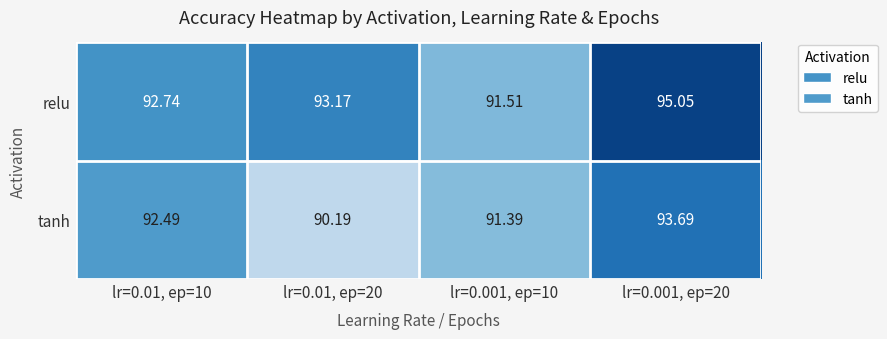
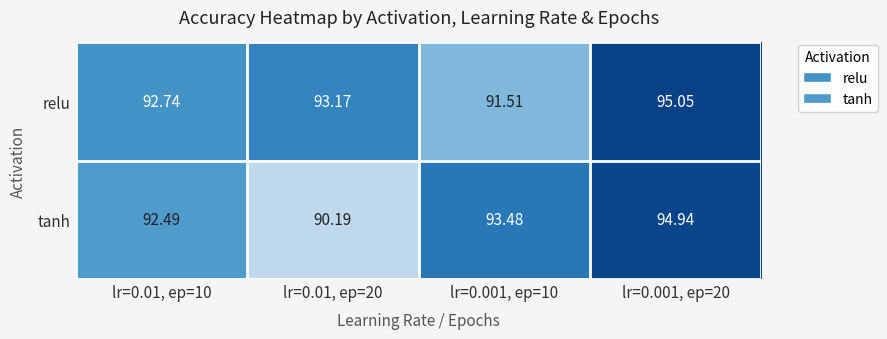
tanh, lr=0.001, ep=10: 91.39 -> 93.48
tanh, lr=0.001, ep=20: 93.69 -> 94.94
